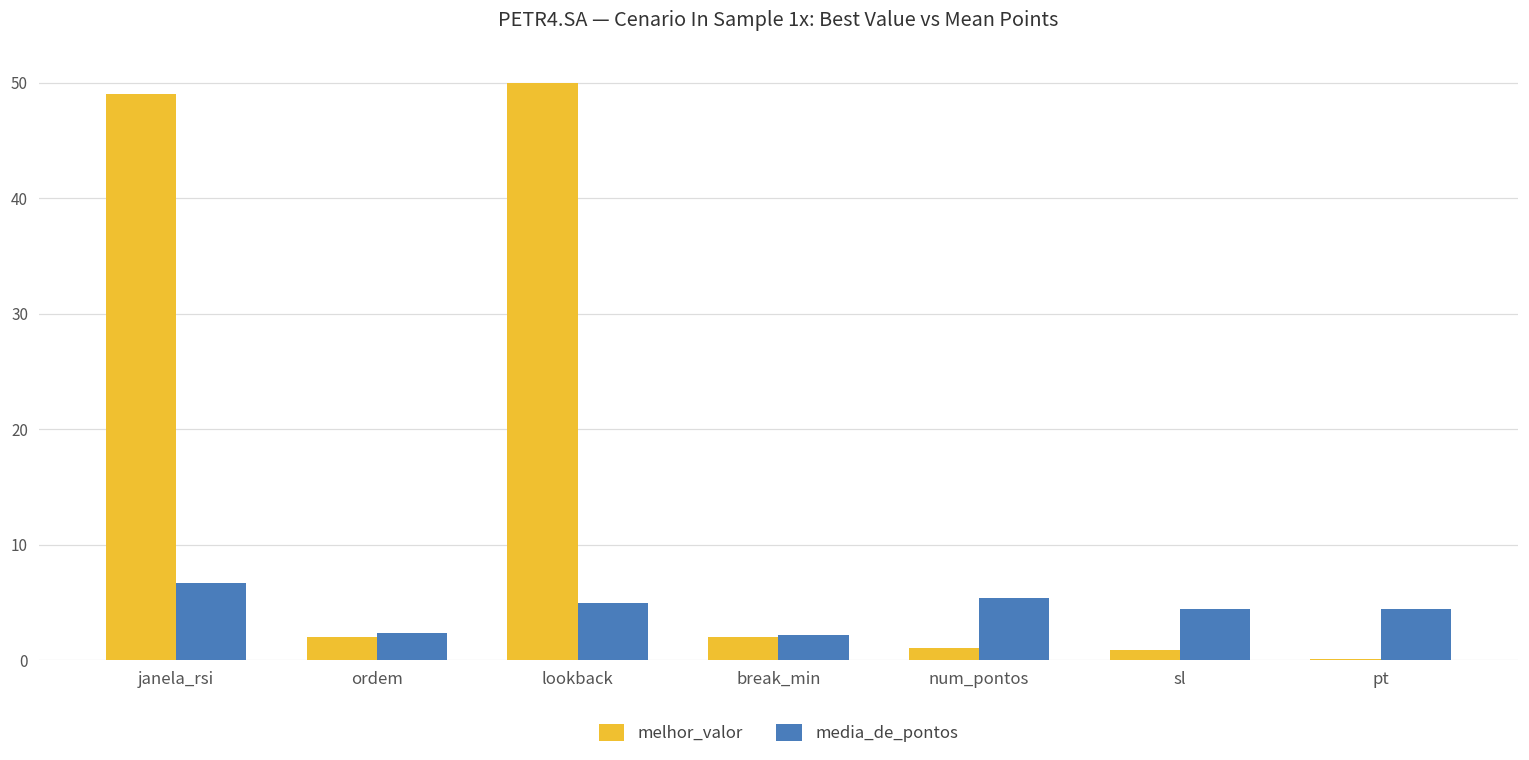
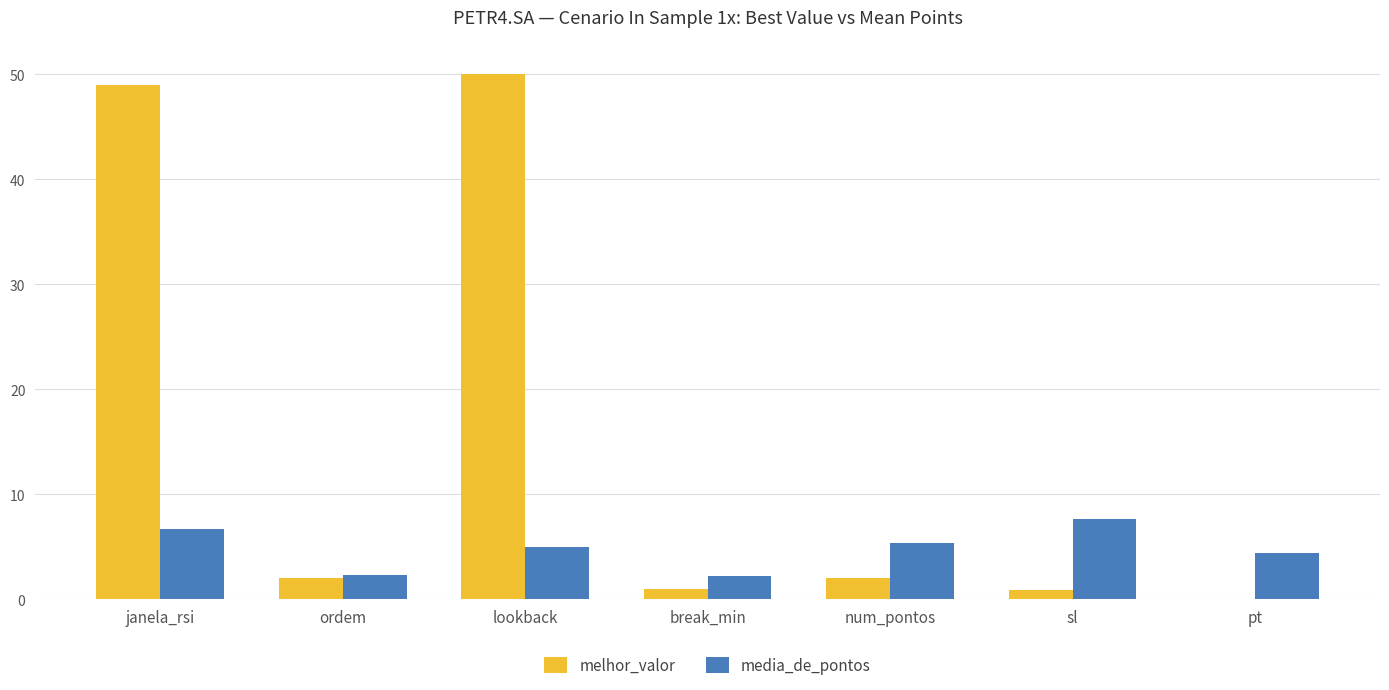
melhor_valor, break_min: 2 -> 1
melhor_valor, num_pontos: 1 -> 2
media_de_pontos, sl: 4.4 -> 7.6
